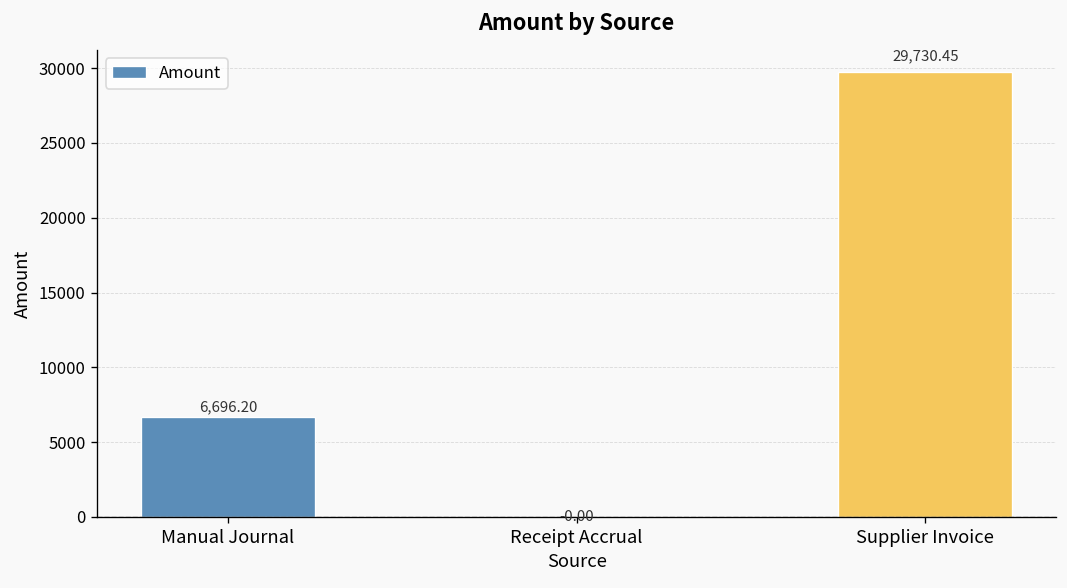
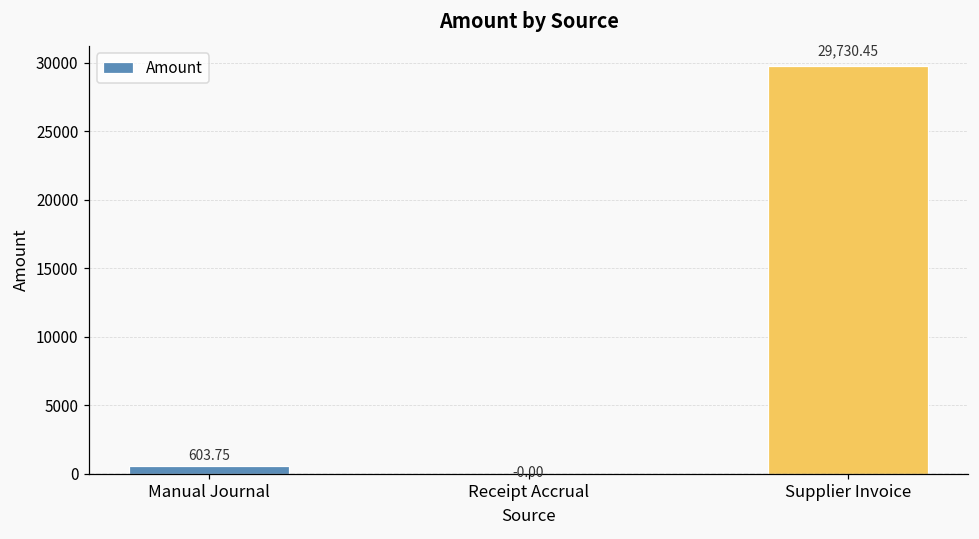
Manual Journal: 6,696.20 -> 603.75
